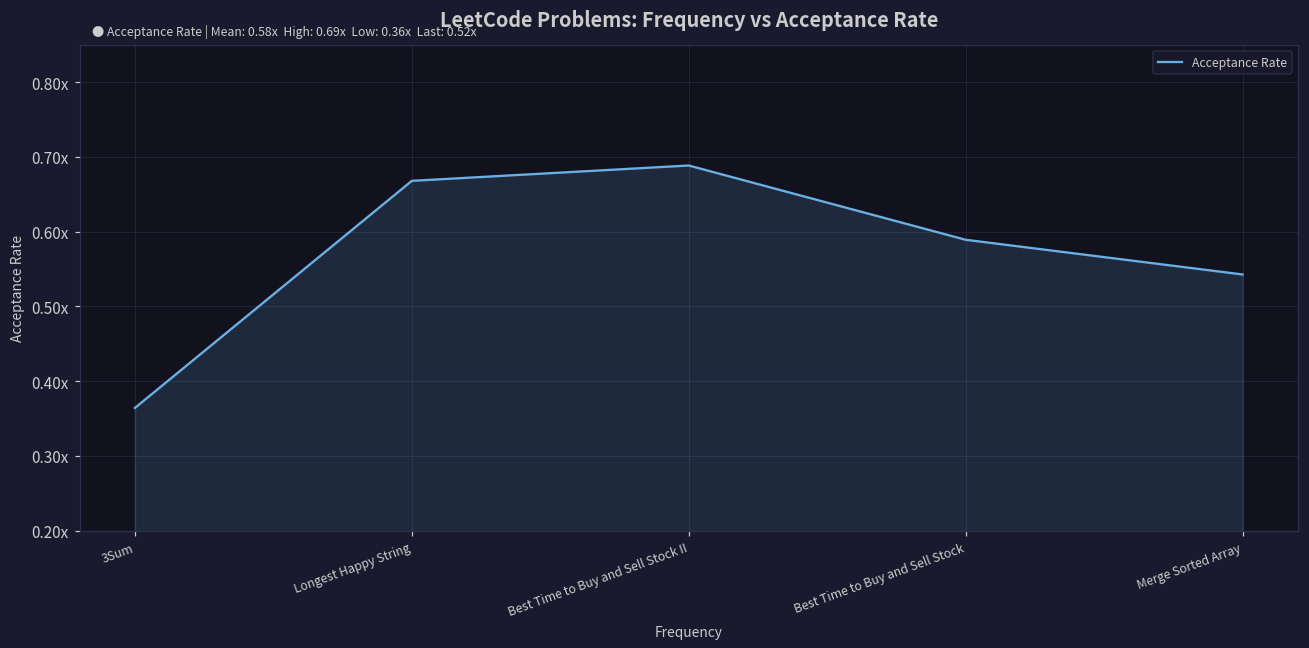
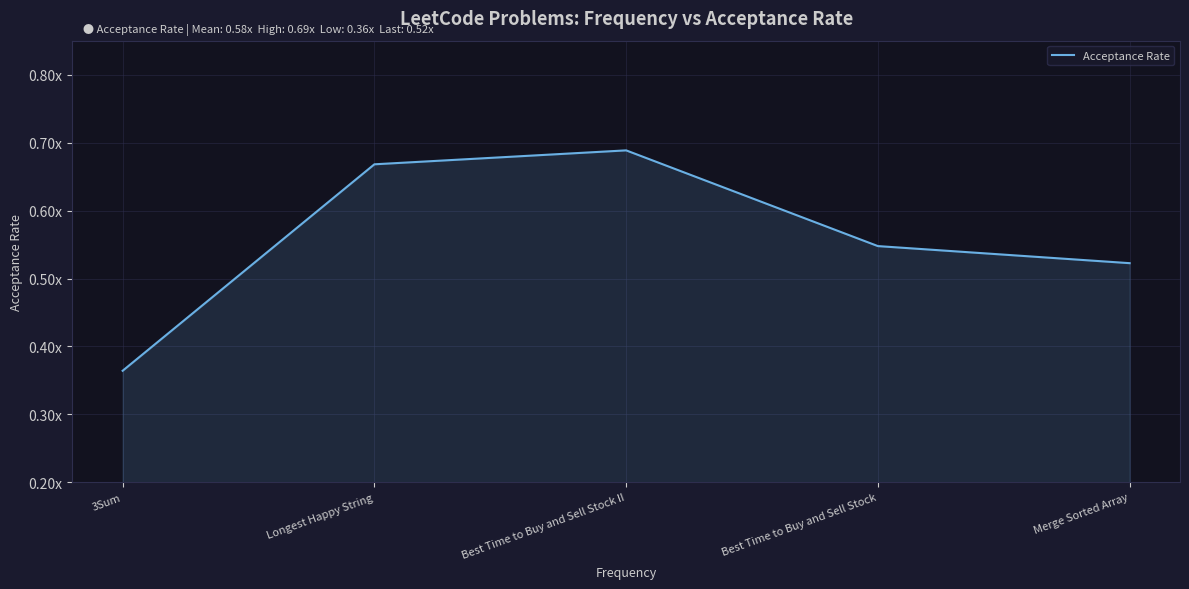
Best Time to Buy and Sell Stock: 0.59x -> 0.55x
Merge Sorted Array: 0.54x -> 0.52x
